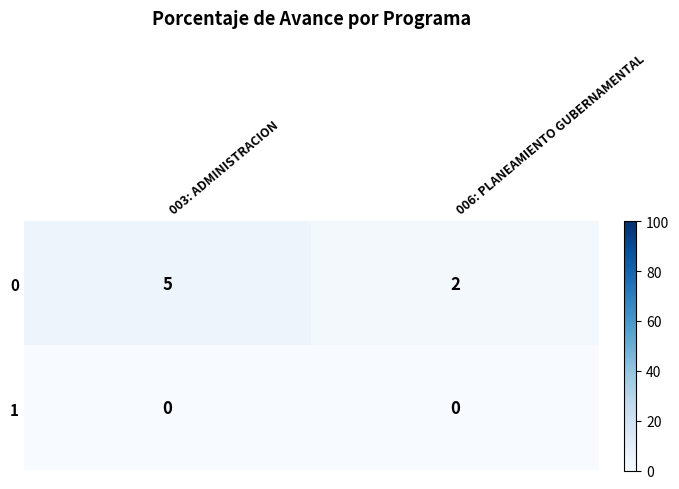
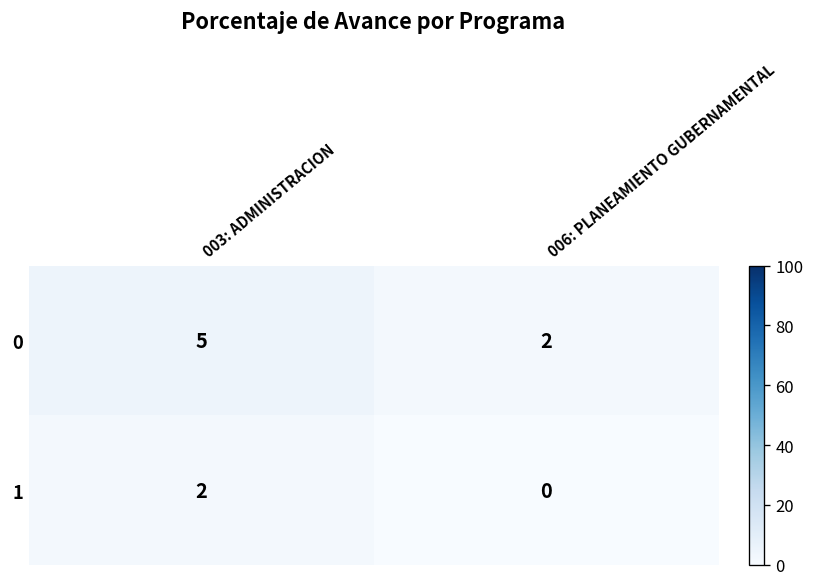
1, 003: ADMINISTRACION: 0 -> 2
